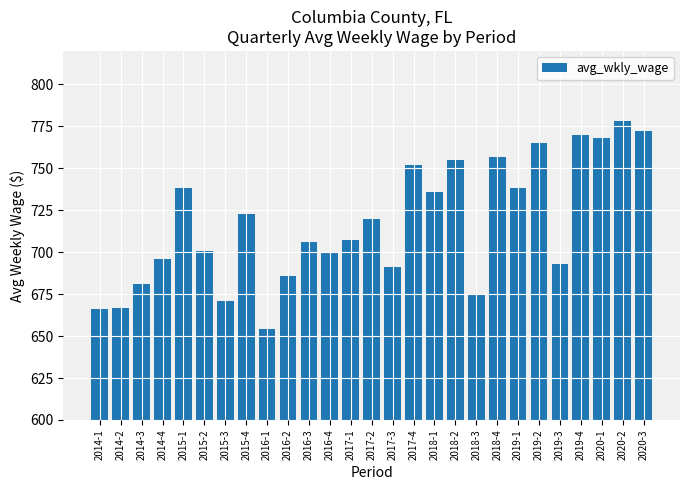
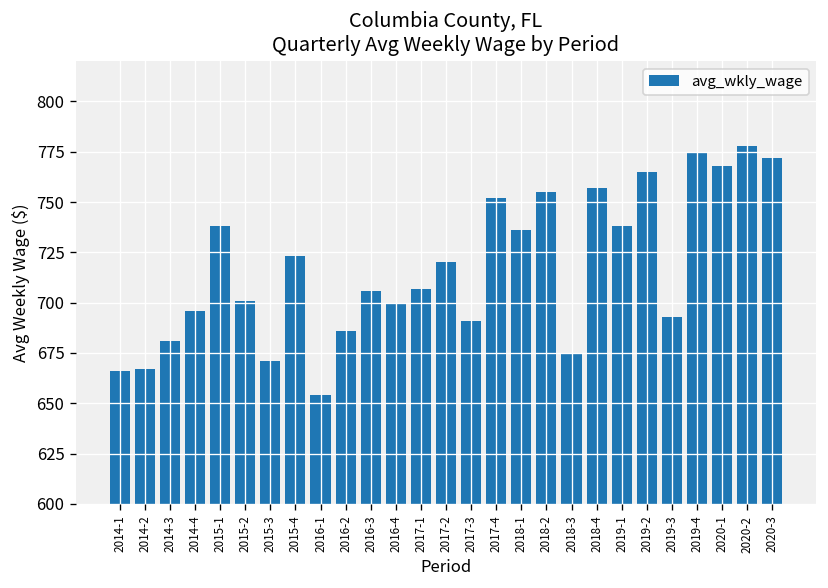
2019-4: 770 -> 775
